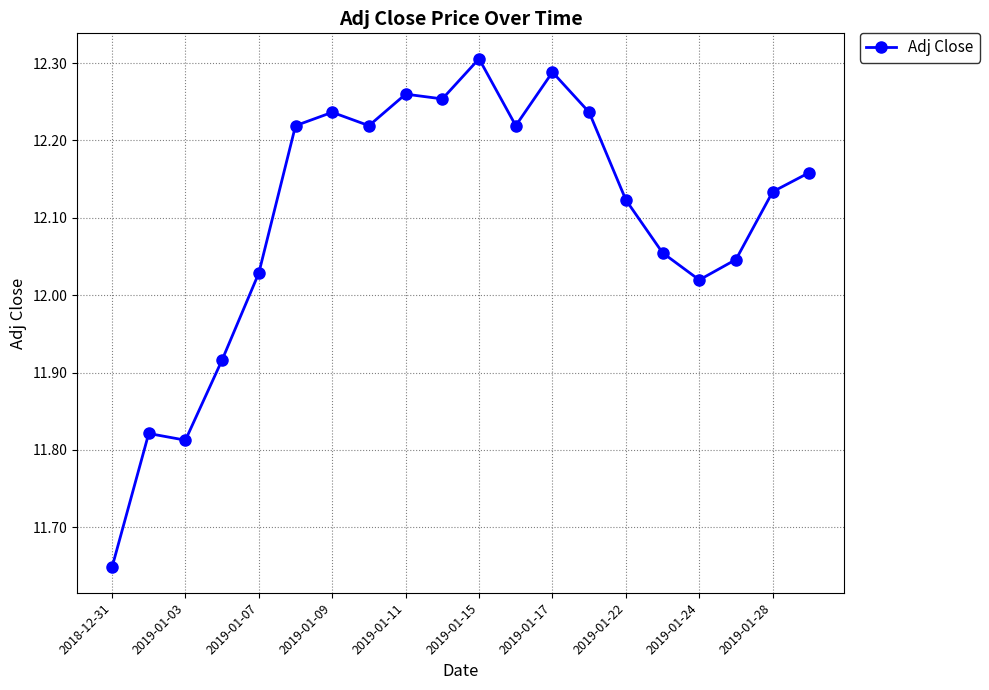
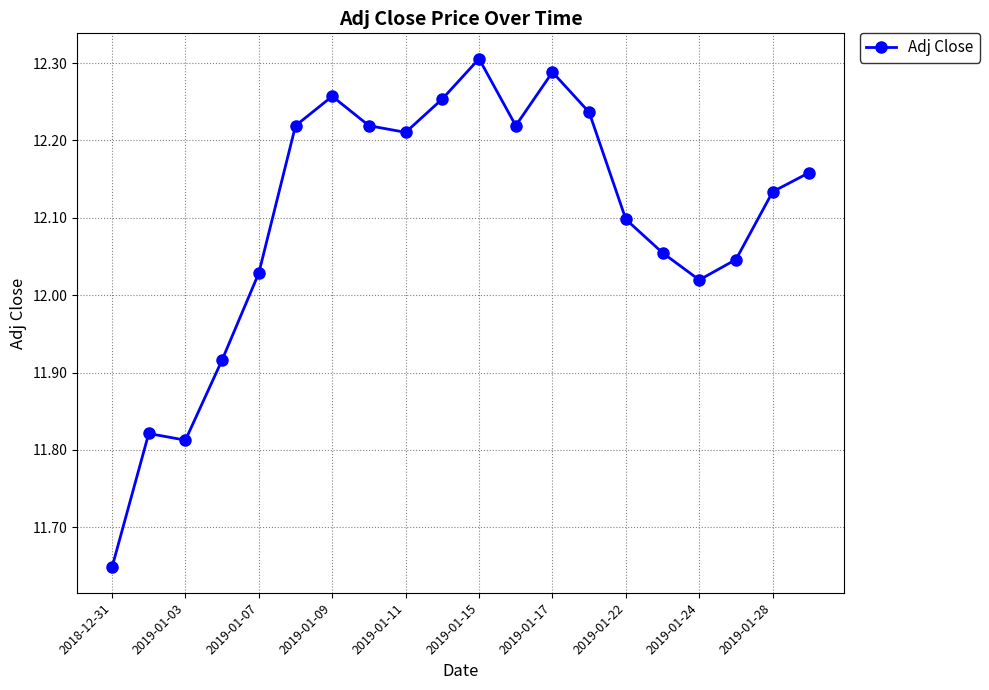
2019-01-09: 12.24 -> 12.26
2019-01-11: 12.26 -> 12.21
2019-01-22: 12.12 -> 12.10
